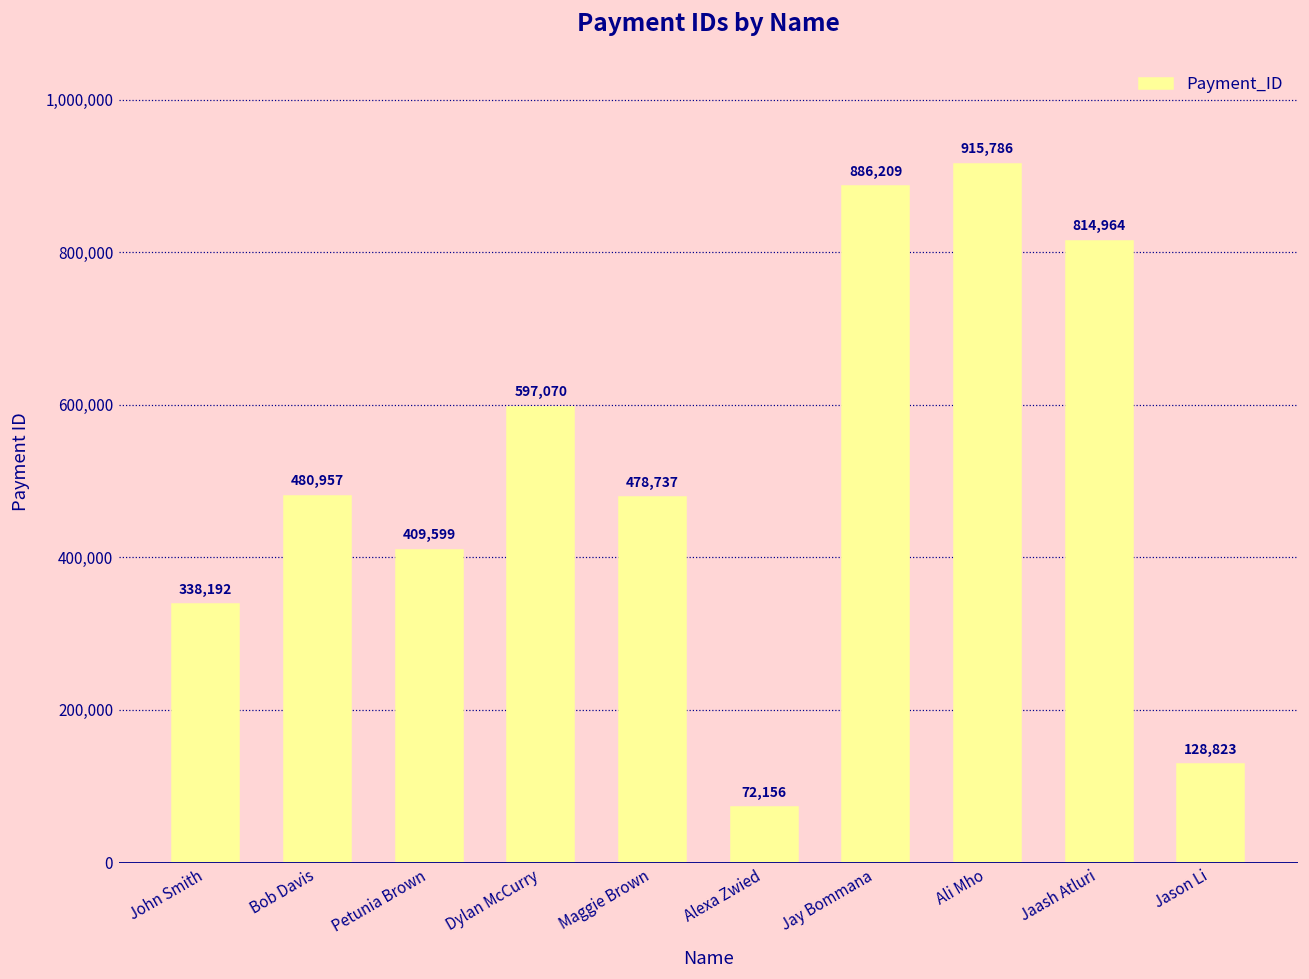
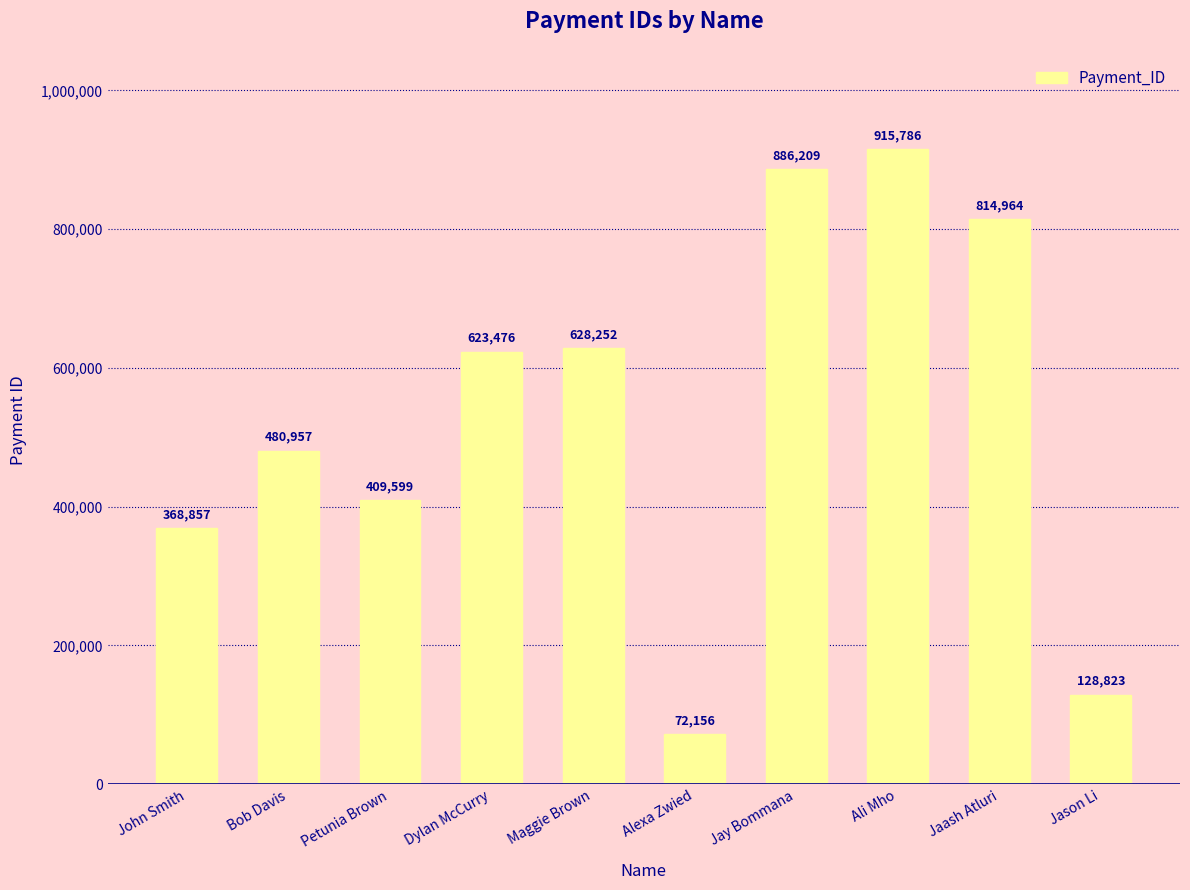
John Smith: 338,192 -> 368,857
Dylan McCurry: 597,070 -> 623,476
Maggie Brown: 478,737 -> 628,252
